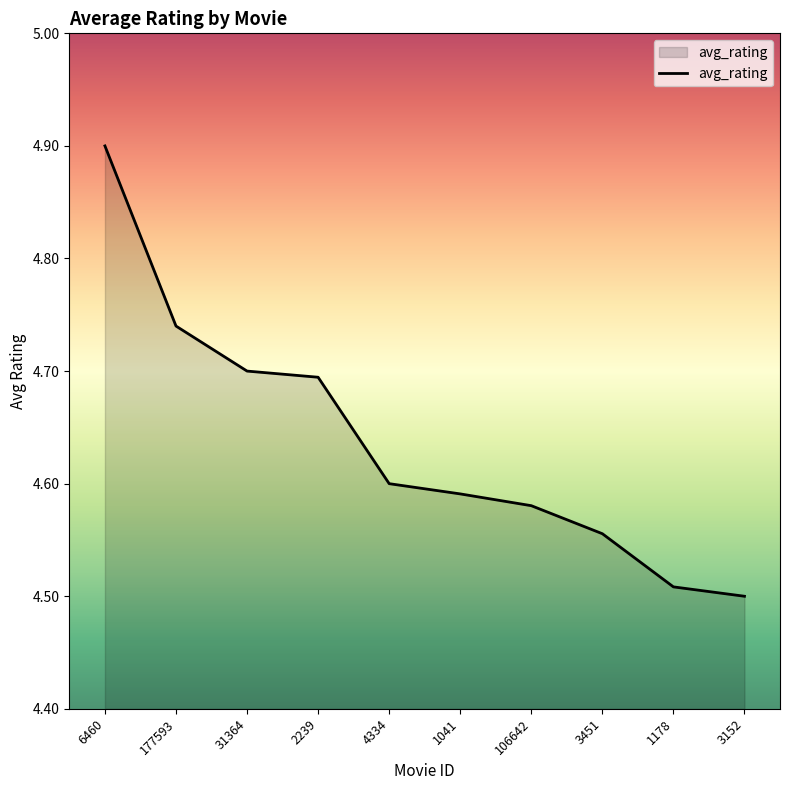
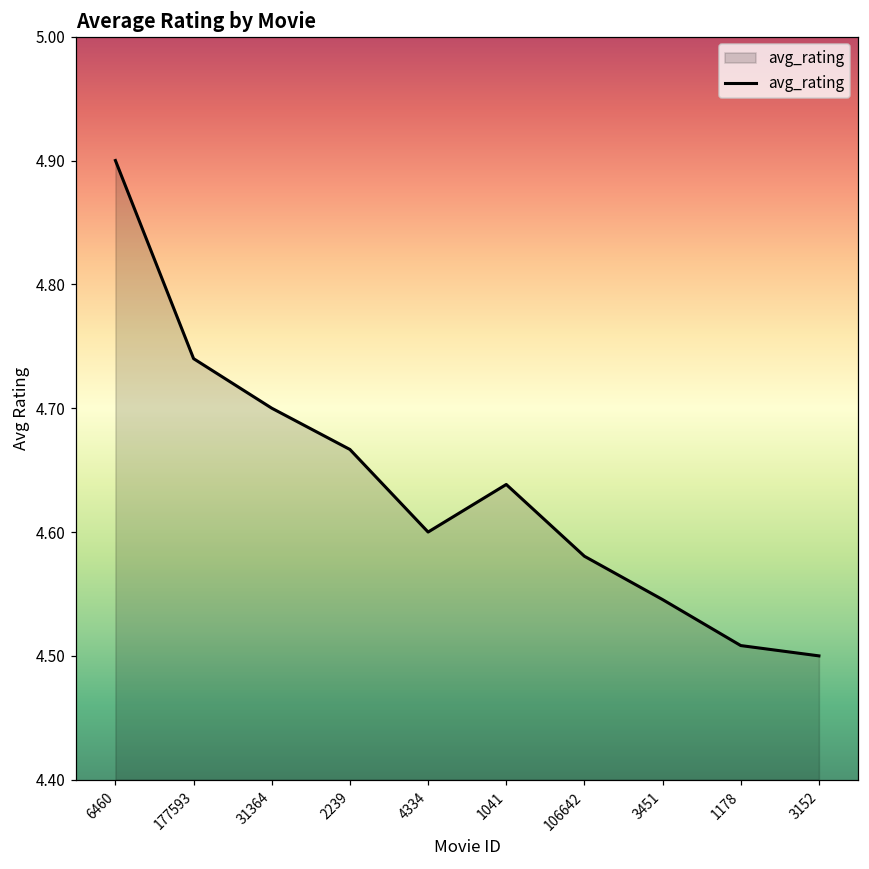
2239: 4.695 -> 4.667
1041: 4.591 -> 4.638
3451: 4.556 -> 4.545
